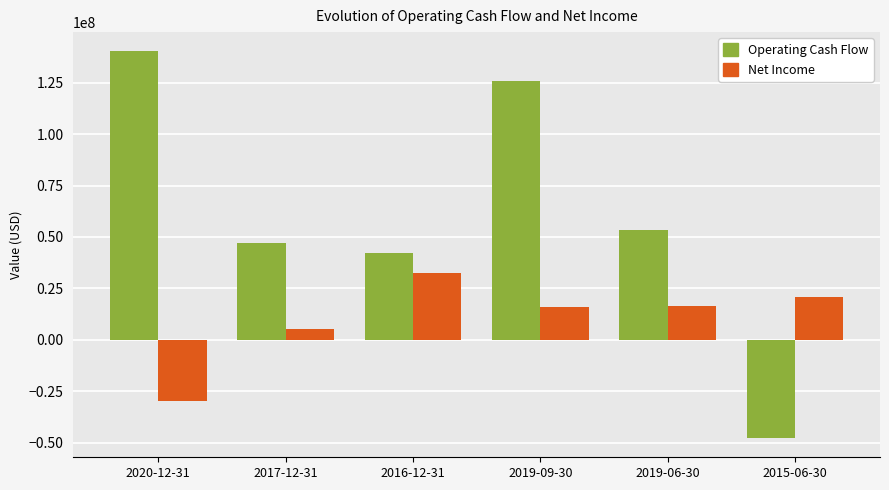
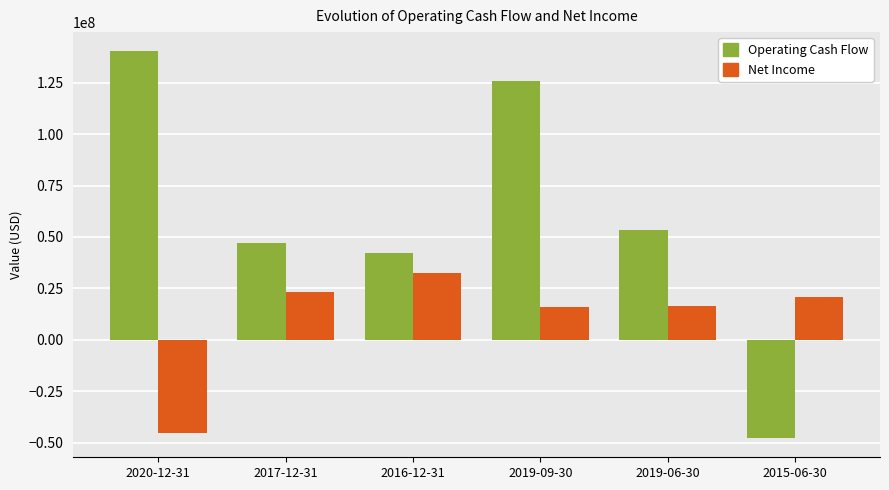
Net Income, 2020-12-31: -30000000 -> -46000000
Net Income, 2017-12-31: 5000000 -> 23000000
